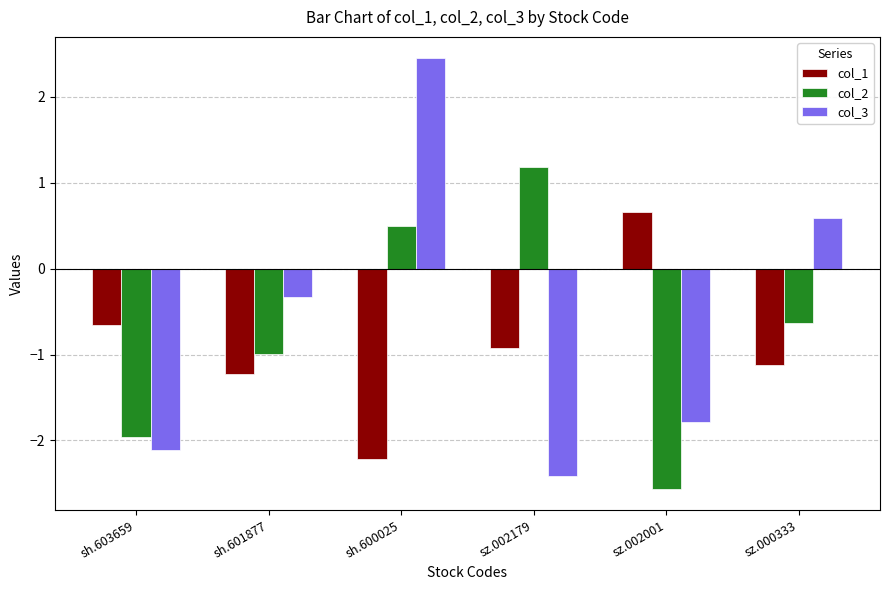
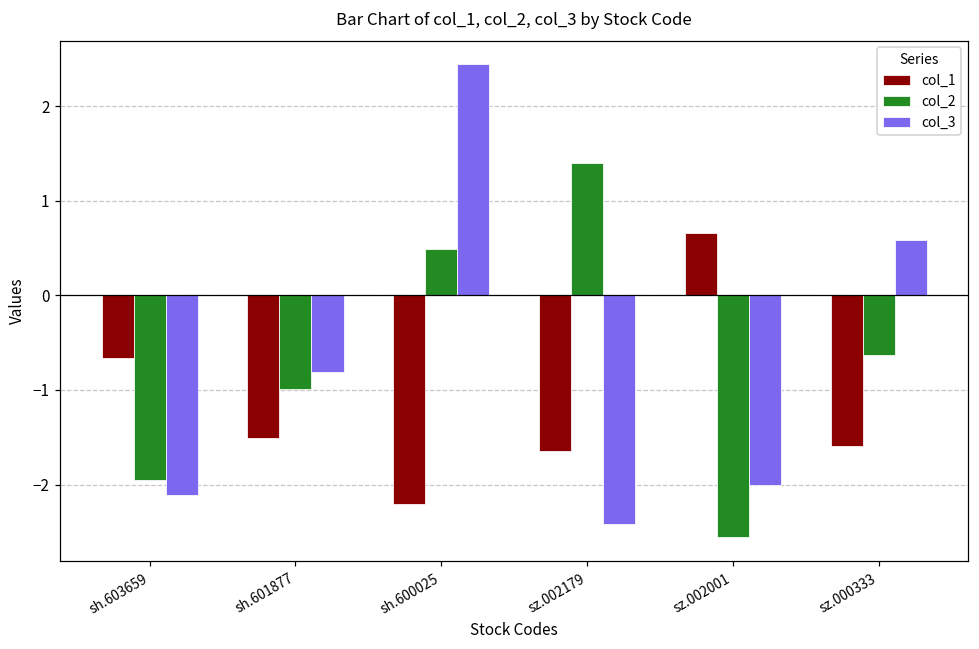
col_1, sh.601877: -1.2 -> -1.5
col_3, sh.601877: -0.3 -> -0.8
col_1, sz.002179: -0.9 -> -1.6
col_2, sz.002179: 1.2 -> 1.4
col_3, sz.002001: -1.8 -> -2.0
col_1, sz.000333: -1.1 -> -1.6
